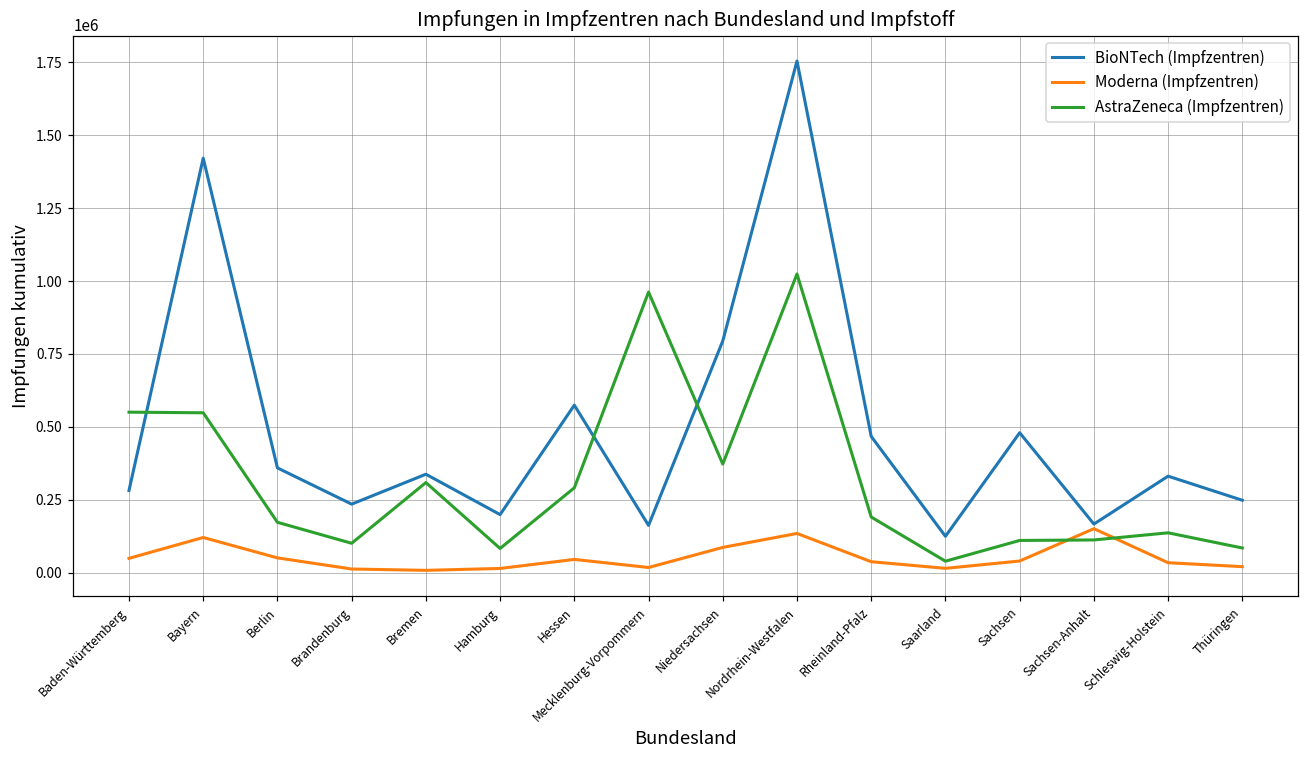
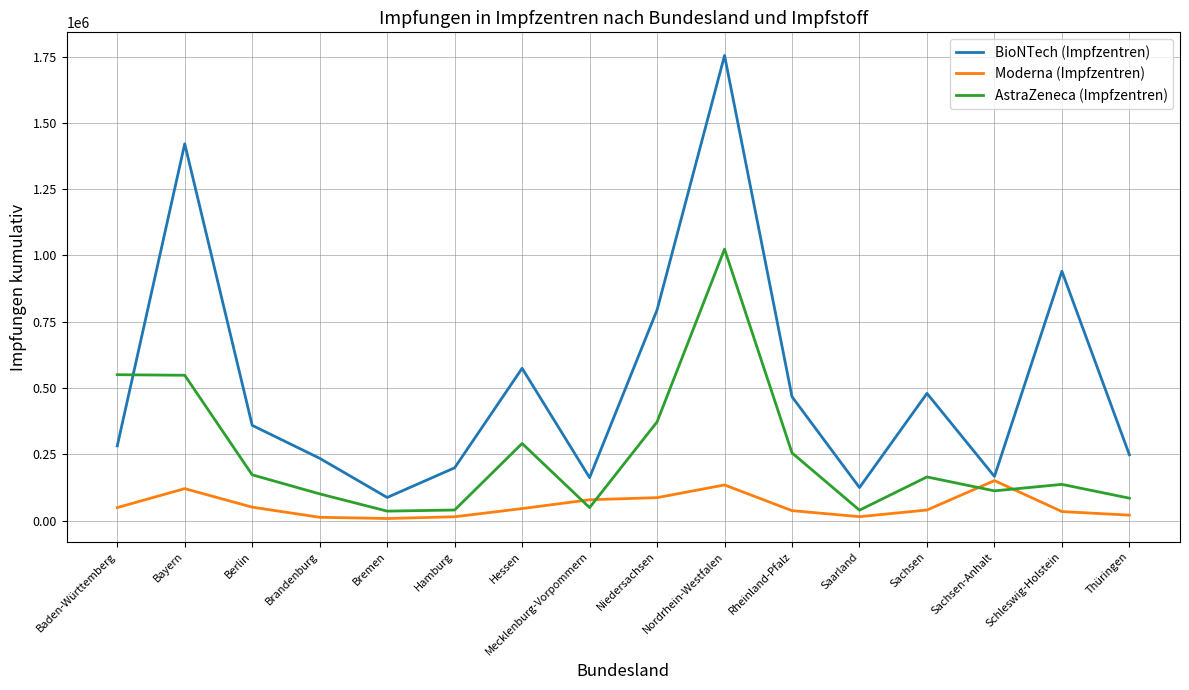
BioNTech (Impfzentren), Bremen: 340000 -> 90000
AstraZeneca (Impfzentren), Bremen: 310000 -> 40000
AstraZeneca (Impfzentren), Hamburg: 80000 -> 40000
Moderna (Impfzentren), Mecklenburg-Vorpommern: 20000 -> 80000
AstraZeneca (Impfzentren), Mecklenburg-Vorpommern: 960000 -> 50000
AstraZeneca (Impfzentren), Rheinland-Pfalz: 190000 -> 260000
AstraZeneca (Impfzentren), Sachsen: 110000 -> 160000
BioNTech (Impfzentren), Schleswig-Holstein: 330000 -> 940000
